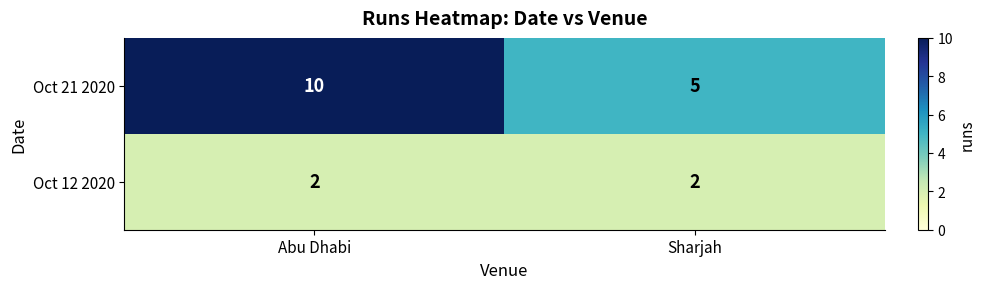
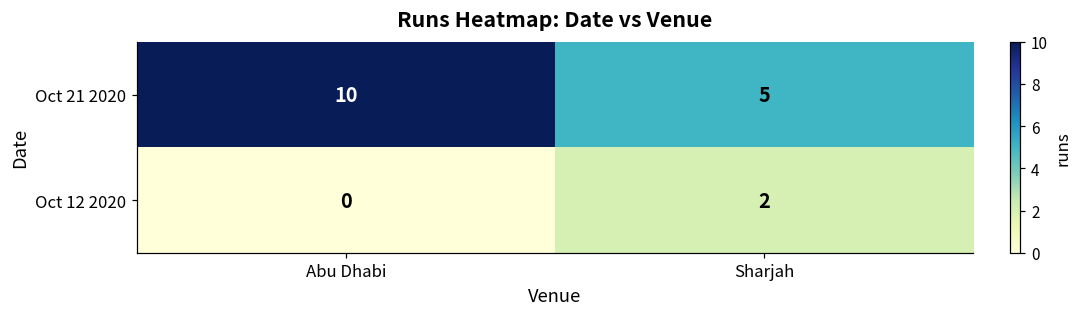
Oct 12 2020, Abu Dhabi: 2 -> 0
